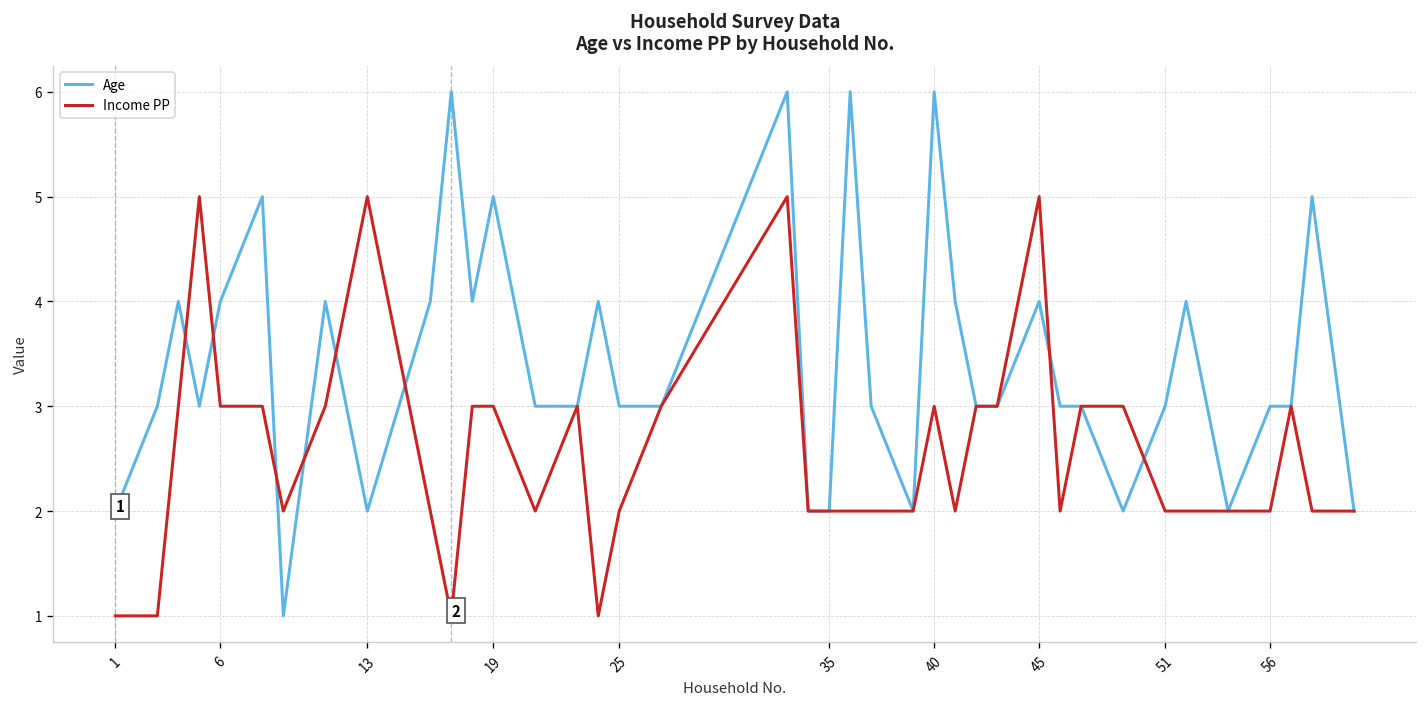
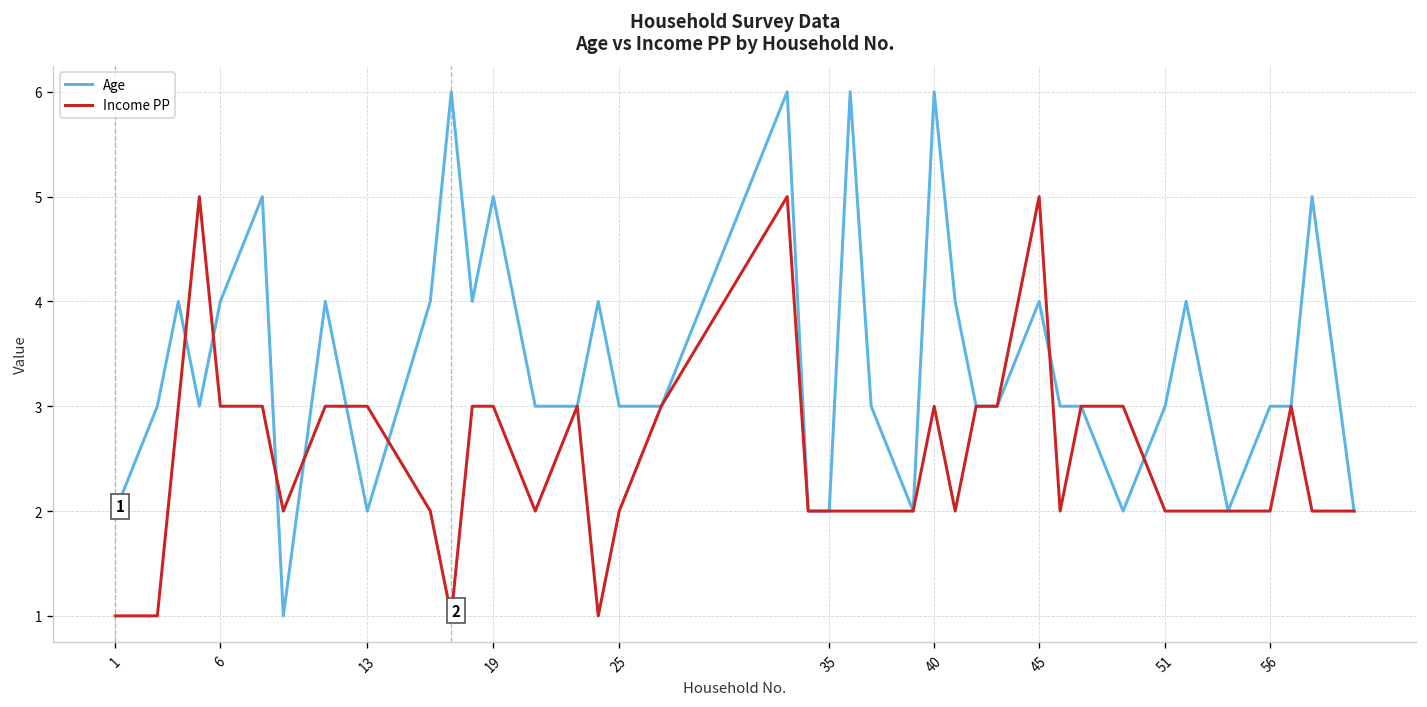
Income PP, 13: 5 -> 3
